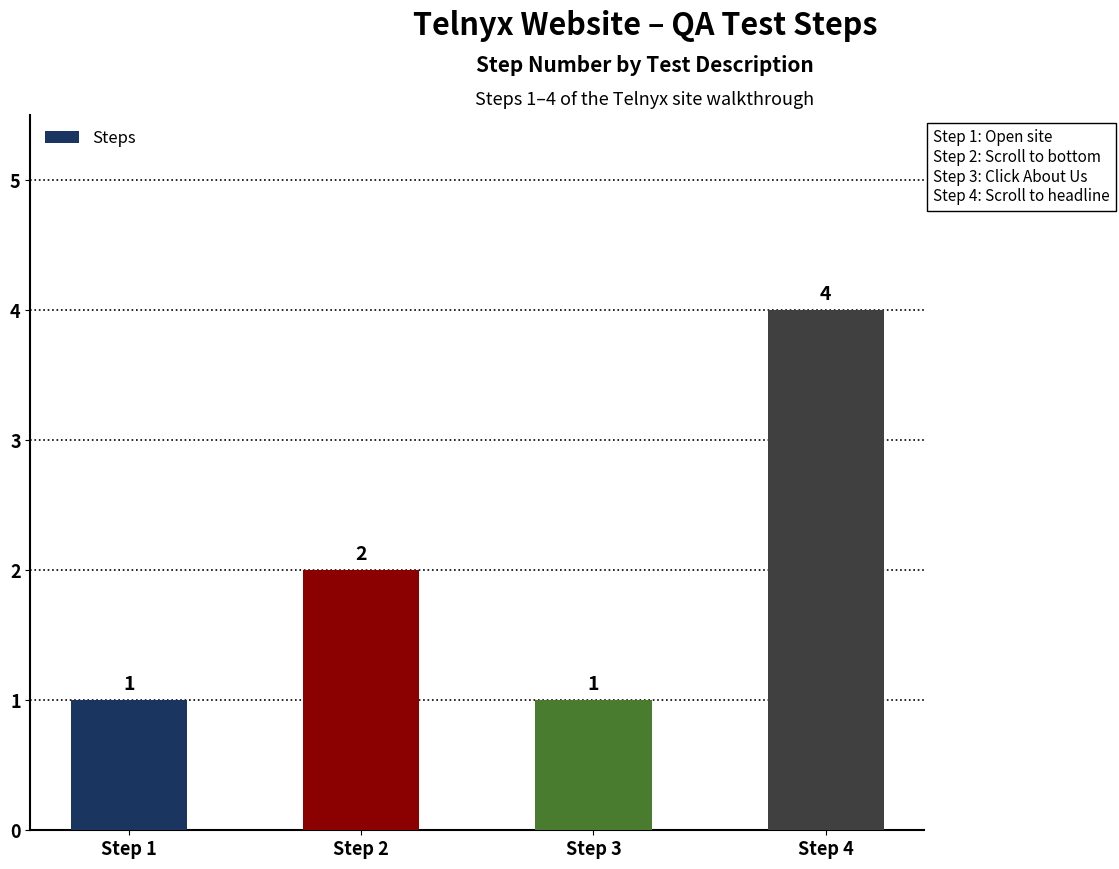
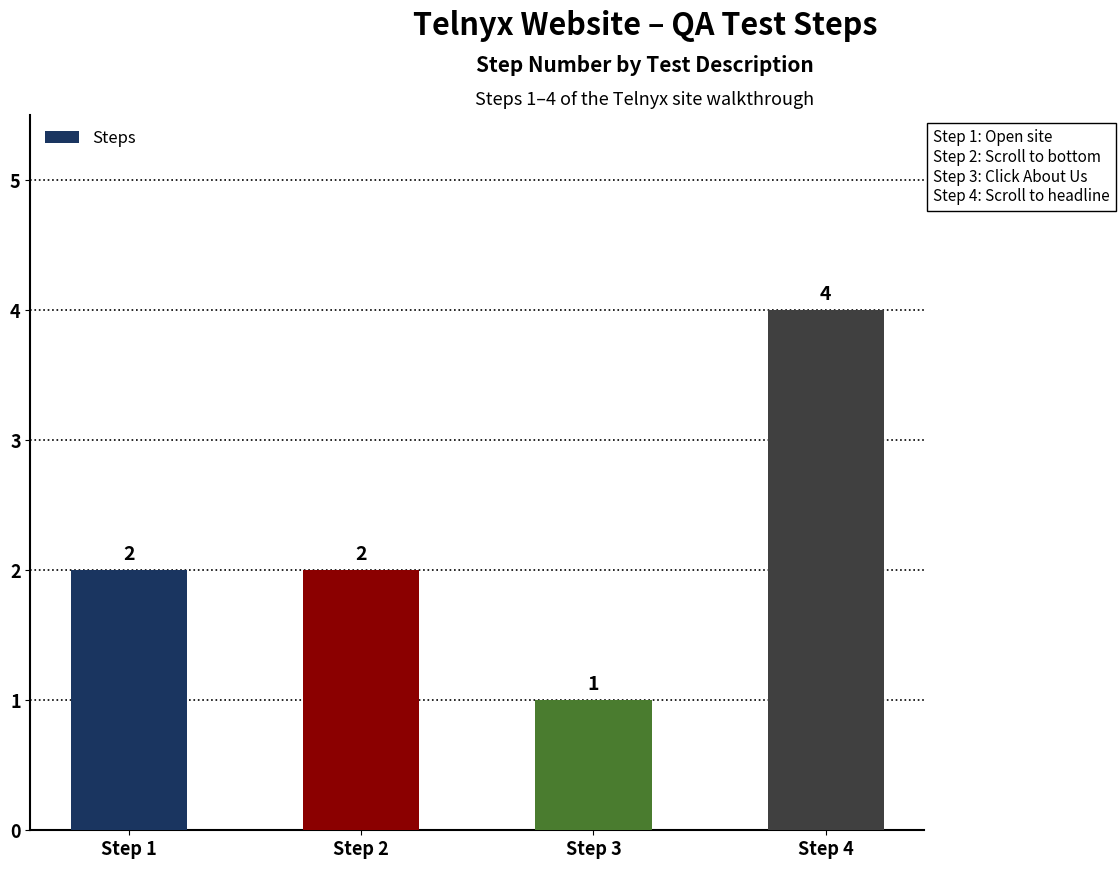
Step 1: 1 -> 2
